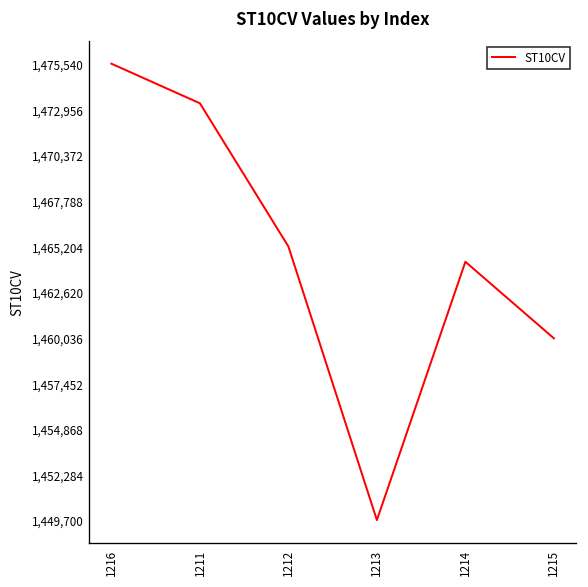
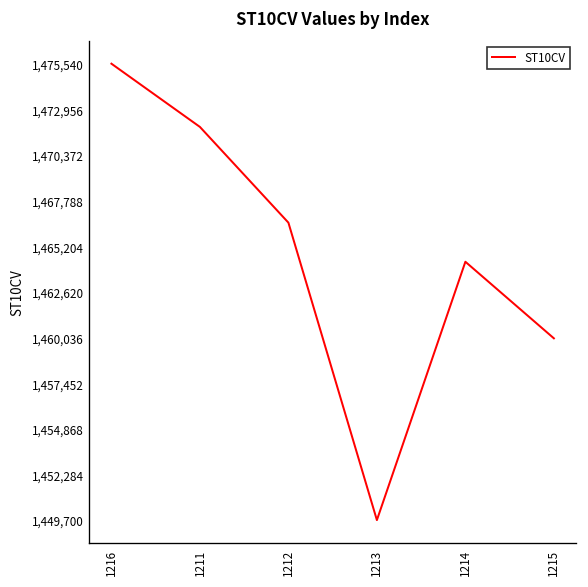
1211: 1,473,300 -> 1,472,000
1212: 1,465,200 -> 1,466,500
